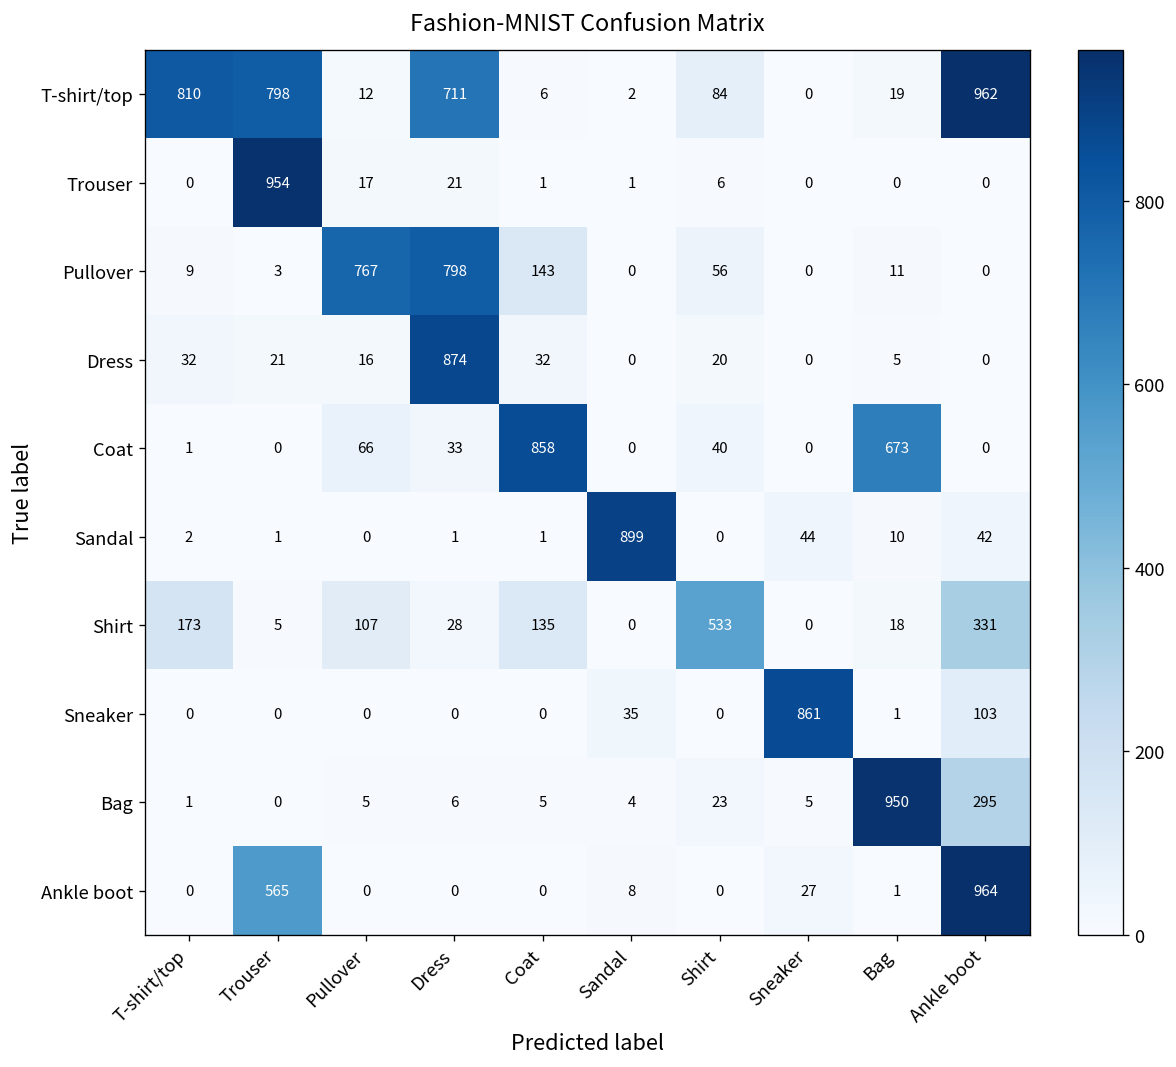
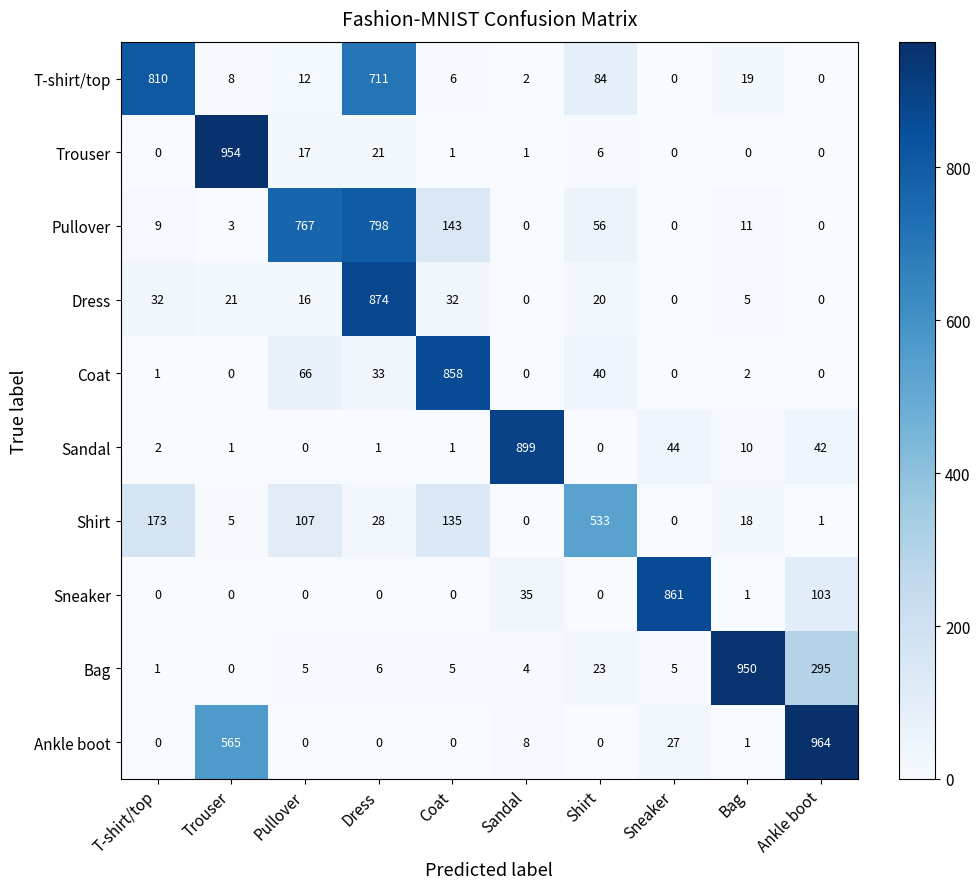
T-shirt/top, Trouser: 798 -> 8
T-shirt/top, Ankle boot: 962 -> 0
Coat, Bag: 673 -> 2
Shirt, Ankle boot: 331 -> 1
